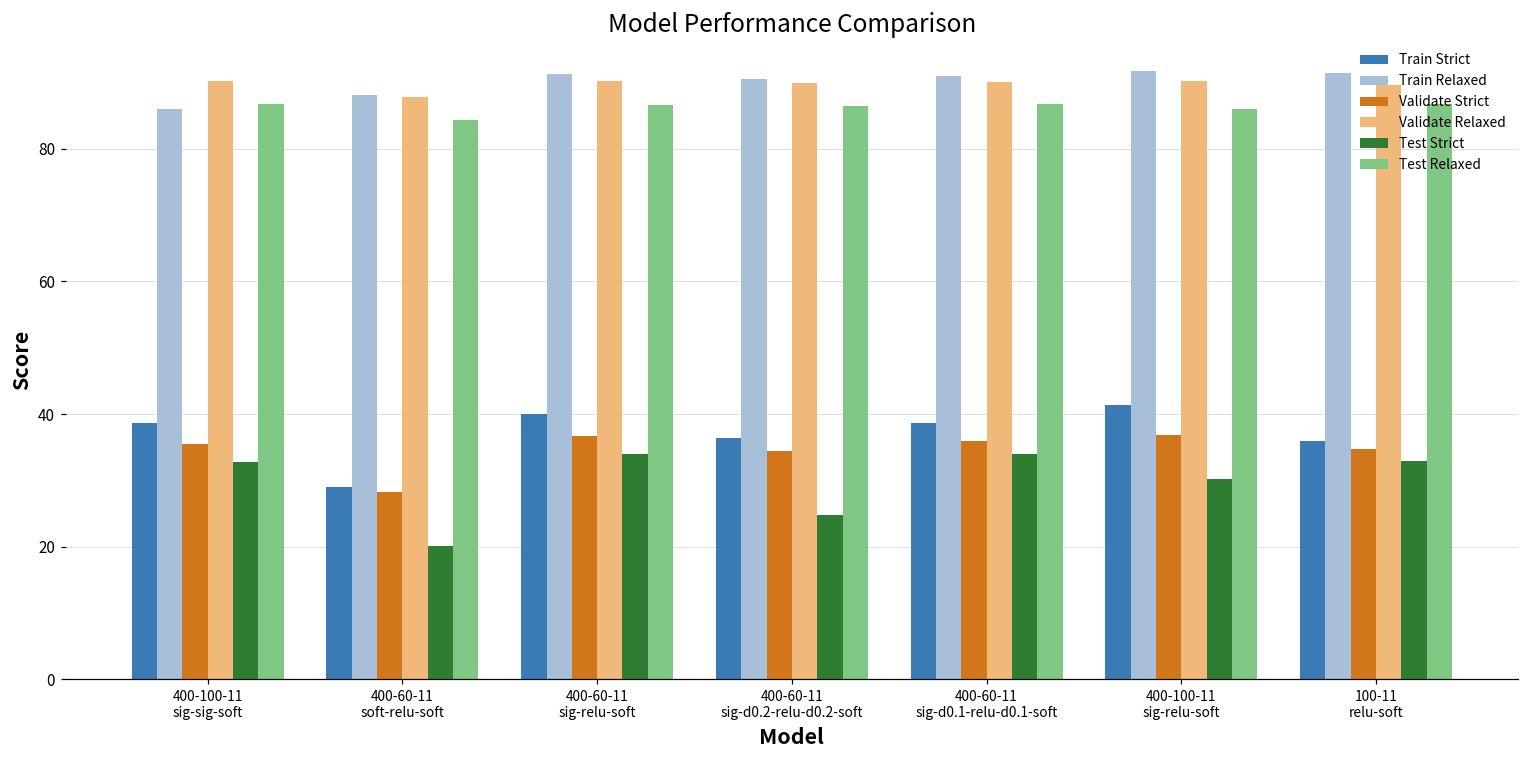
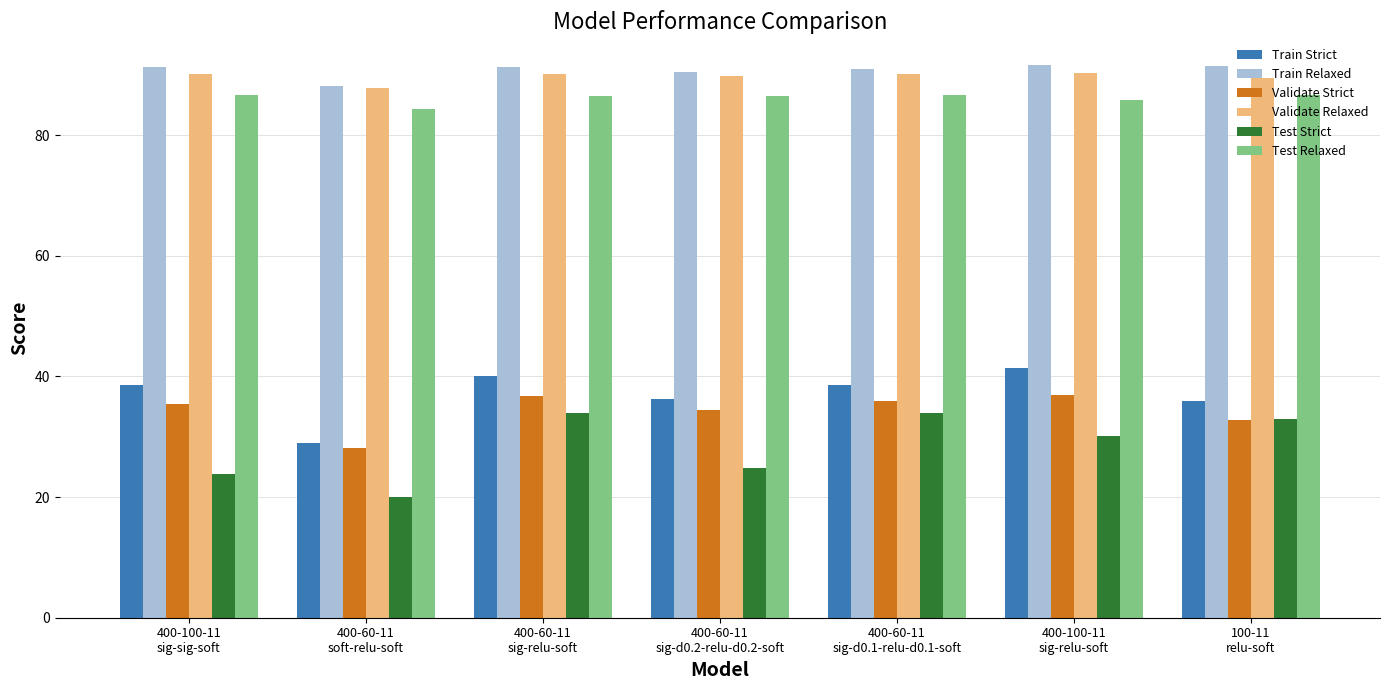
Train Relaxed, 400-100-11 sig-sig-soft: 86 -> 91
Test Strict, 400-100-11 sig-sig-soft: 33 -> 24
Validate Strict, 100-11 relu-soft: 35 -> 33
